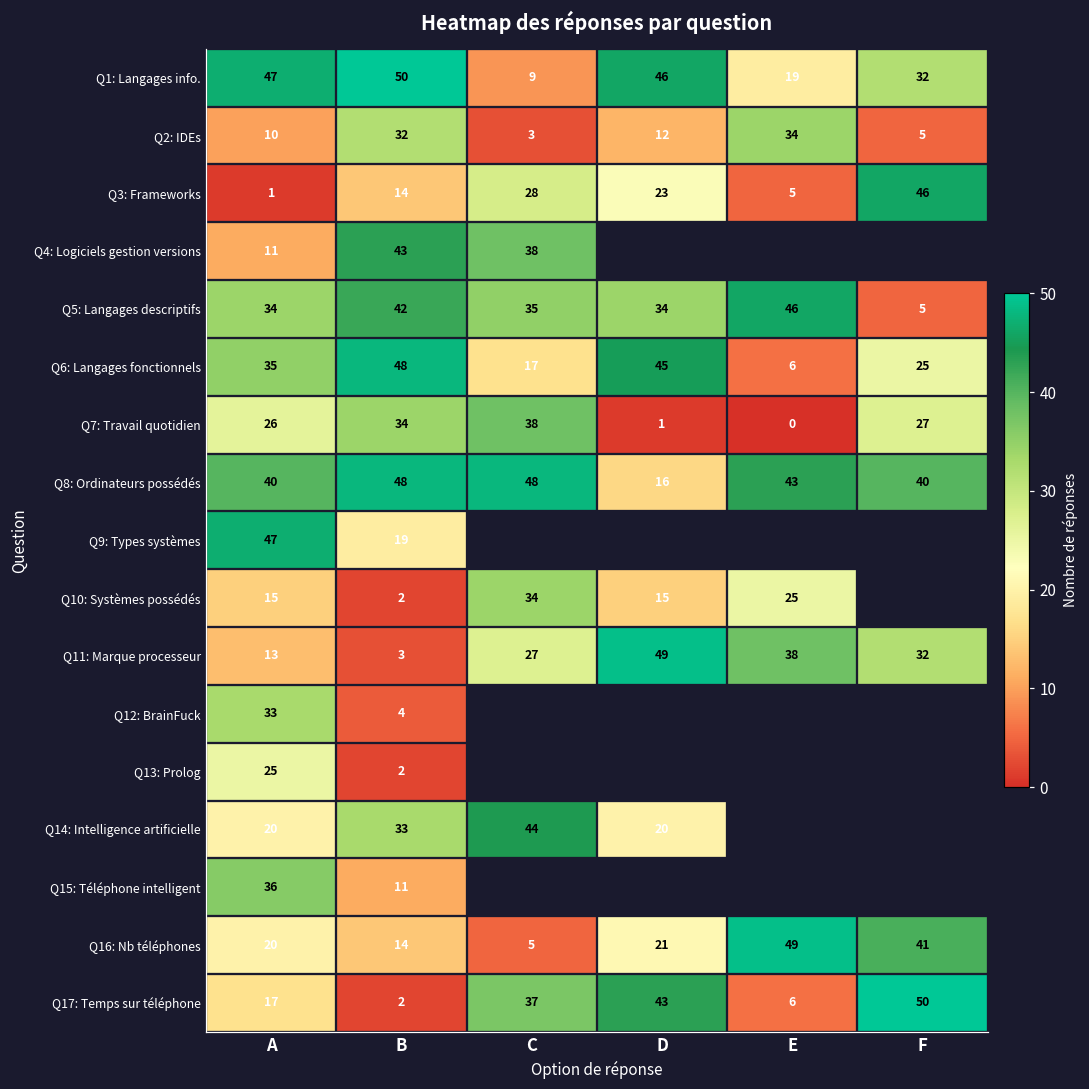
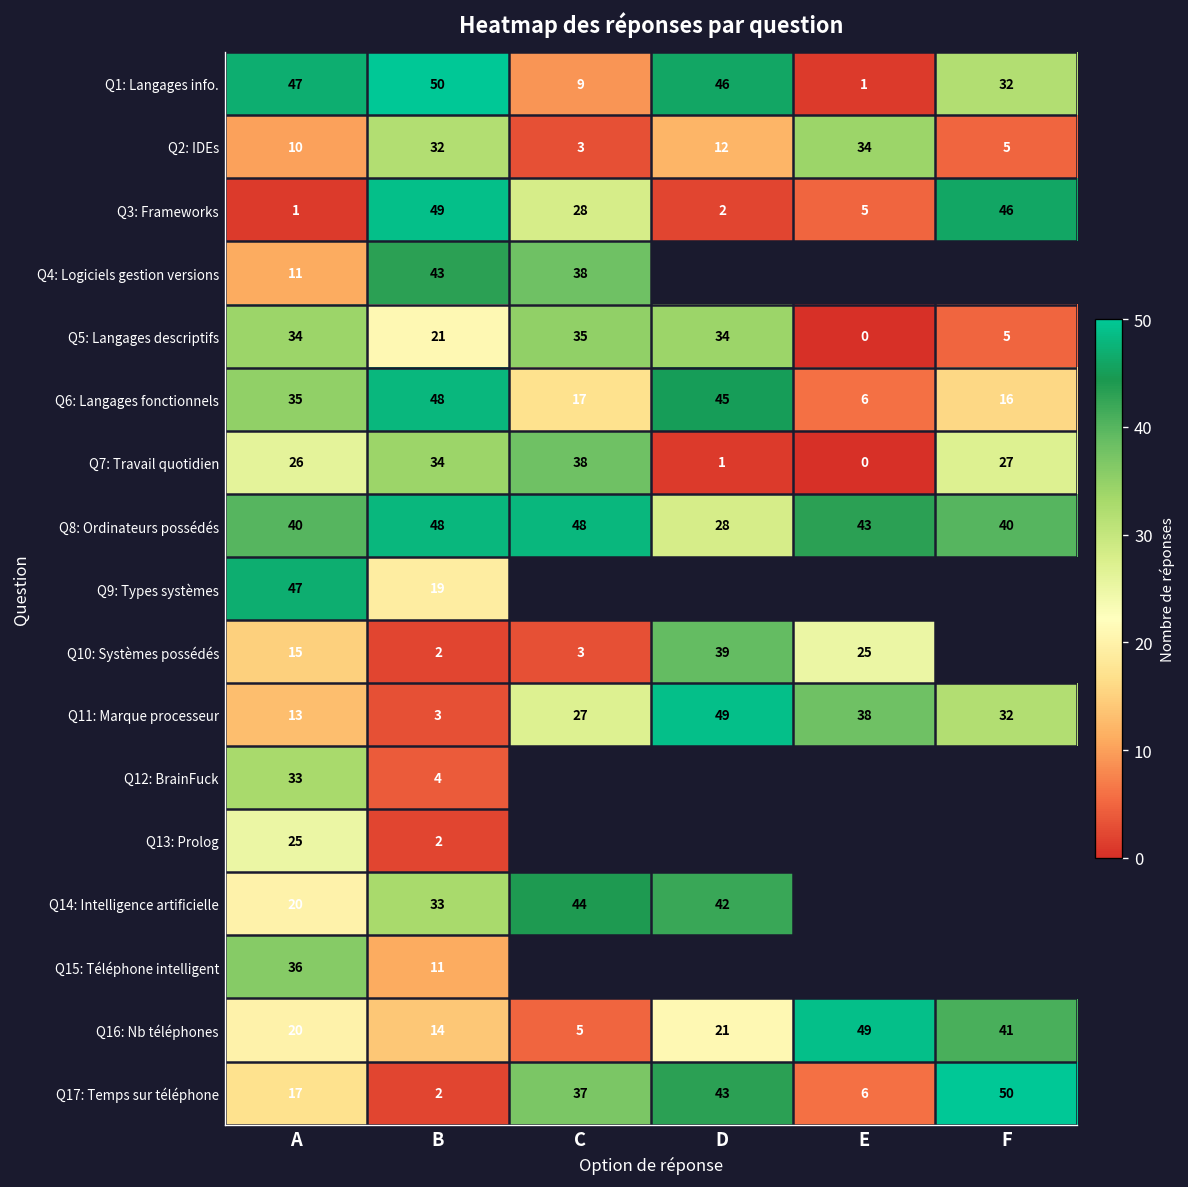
Q1: Langages info., E: 19 -> 1
Q3: Frameworks, B: 14 -> 49
Q3: Frameworks, D: 23 -> 2
Q5: Langages descriptifs, B: 42 -> 21
Q5: Langages descriptifs, E: 46 -> 0
Q6: Langages fonctionnels, F: 25 -> 16
Q8: Ordinateurs possédés, D: 16 -> 28
Q10: Systèmes possédés, C: 34 -> 3
Q10: Systèmes possédés, D: 15 -> 39
Q14: Intelligence artificielle, D: 20 -> 42
